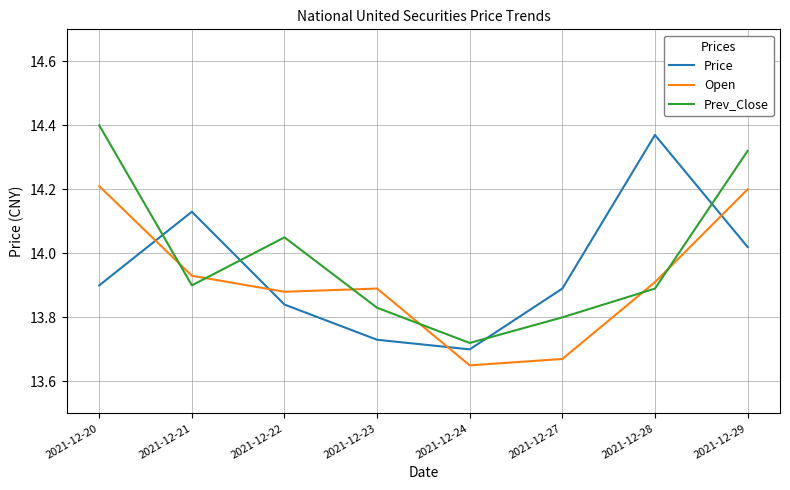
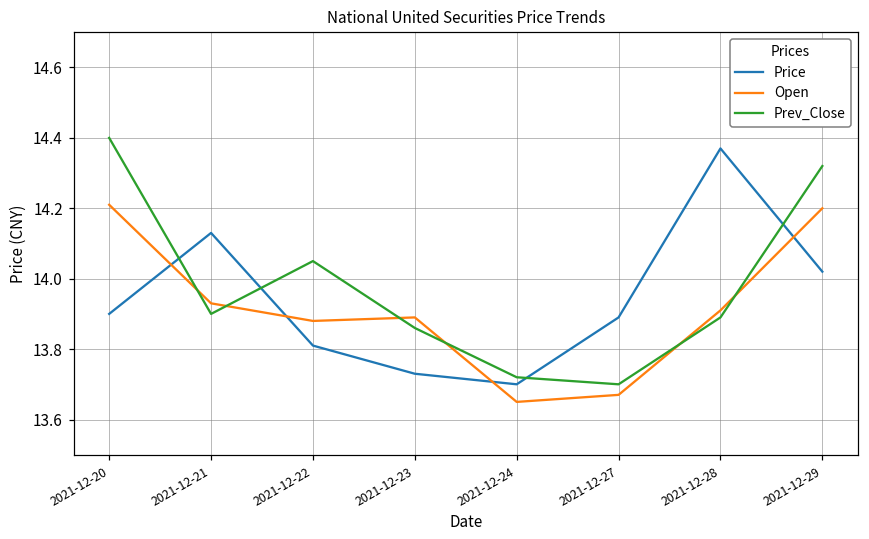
Price, 2021-12-22: 13.84 -> 13.81
Prev_Close, 2021-12-23: 13.83 -> 13.86
Prev_Close, 2021-12-27: 13.8 -> 13.7
